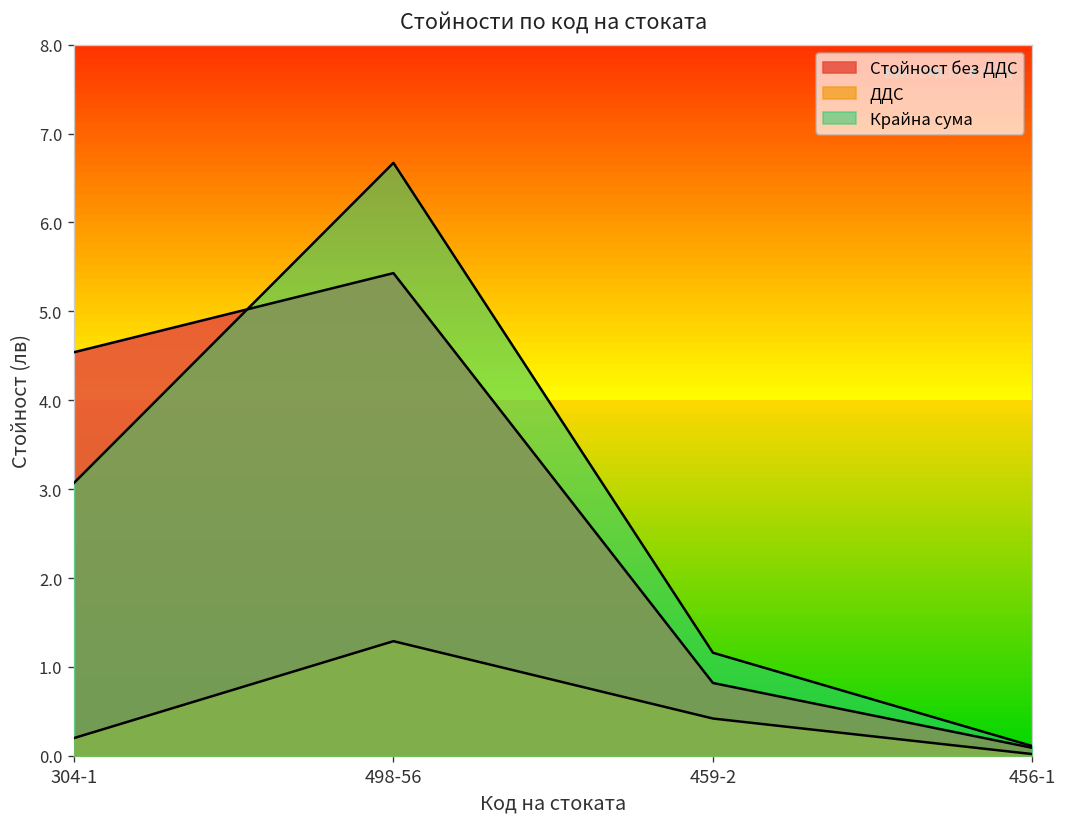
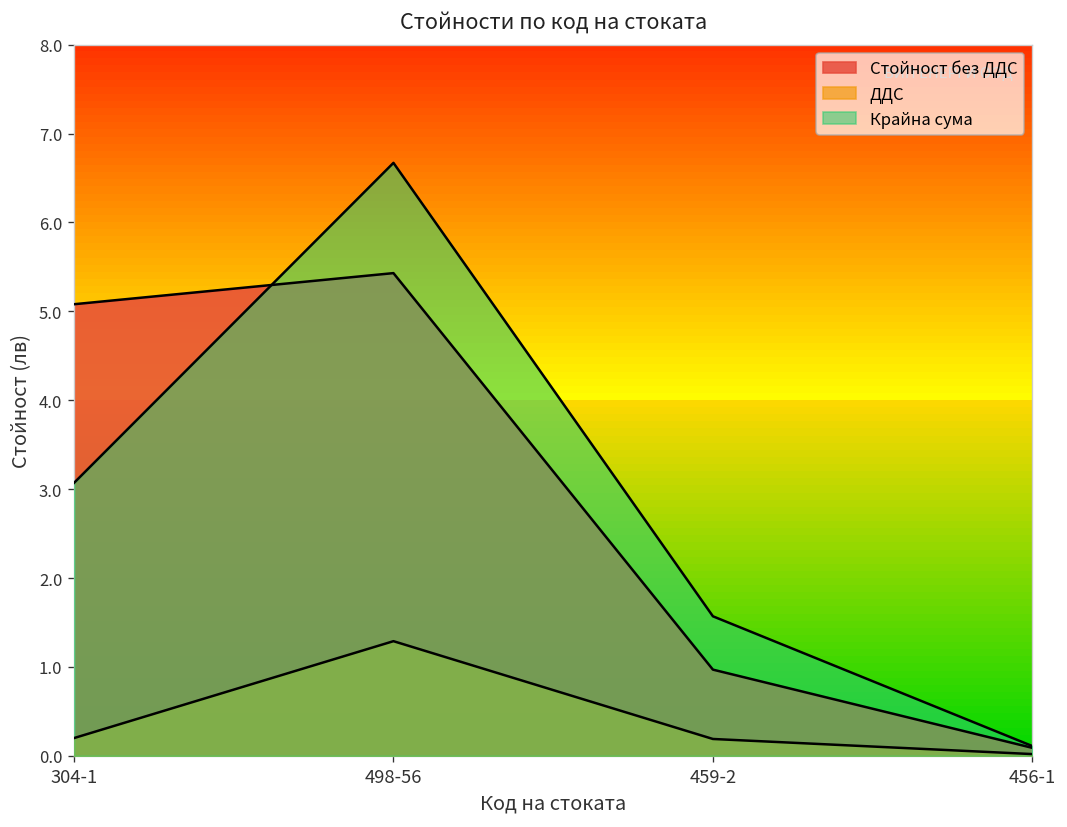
Стойност без ДДС, 304-1: 4.5 -> 5.1
Стойност без ДДС, 459-2: 0.8 -> 1.0
ДДС, 459-2: 0.4 -> 0.2
Крайна сума, 459-2: 1.2 -> 1.6
